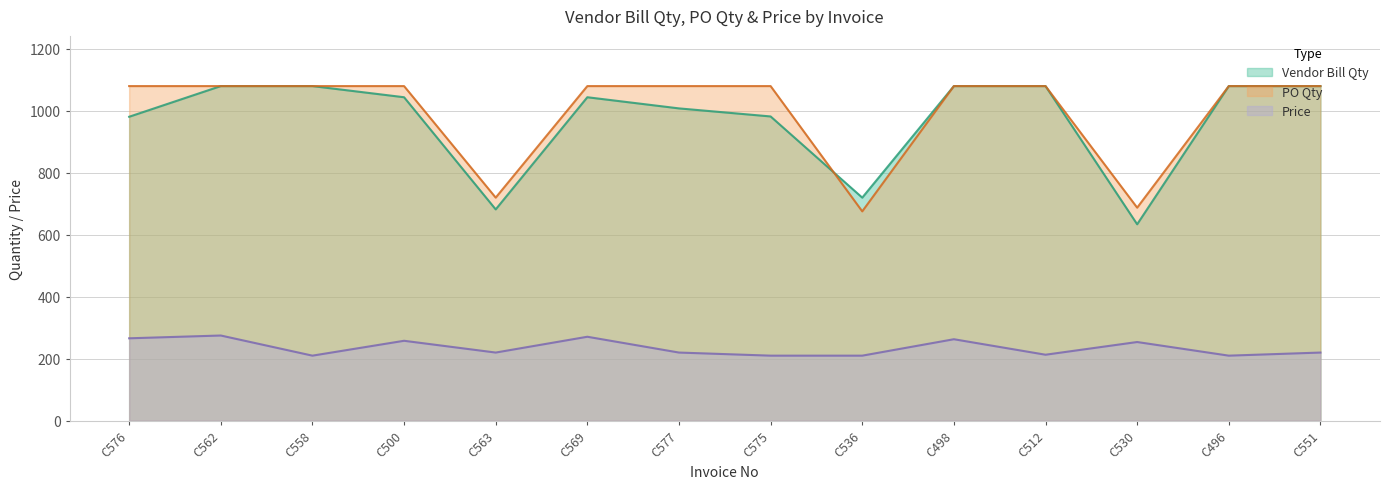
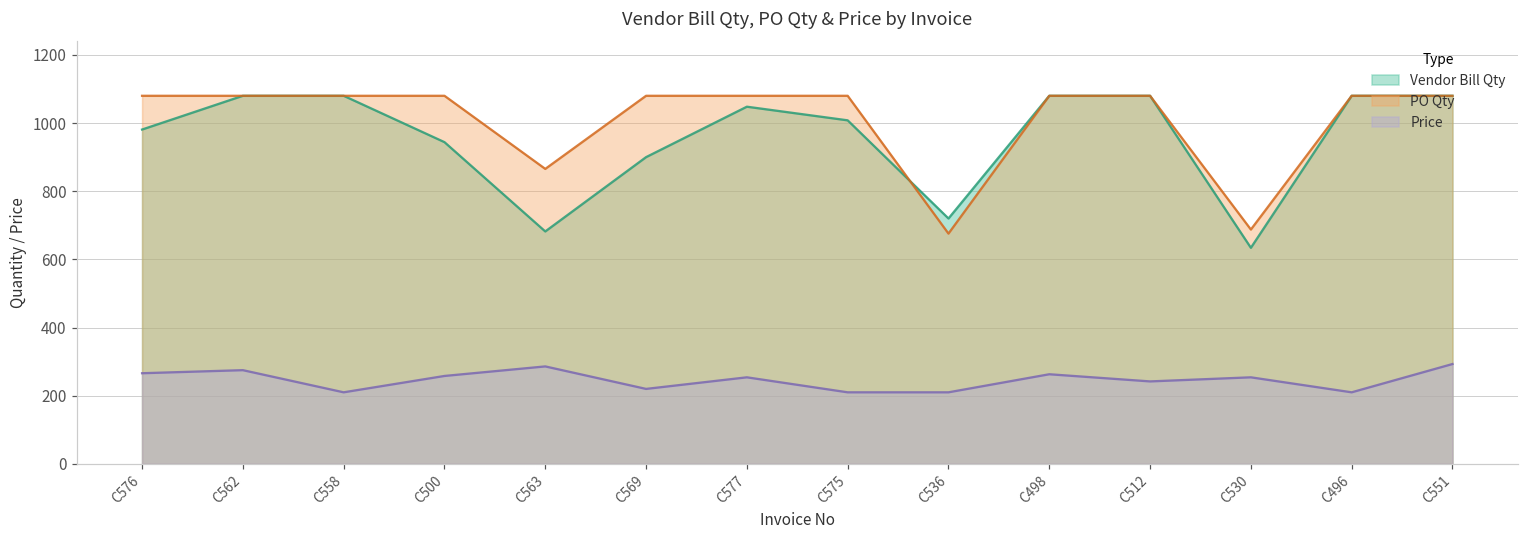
Vendor Bill Qty, C500: 1040 -> 940
PO Qty, C563: 720 -> 870
Price, C563: 220 -> 290
Vendor Bill Qty, C569: 1040 -> 900
Price, C569: 270 -> 220
Vendor Bill Qty, C577: 1010 -> 1050
Price, C577: 220 -> 250
Vendor Bill Qty, C575: 980 -> 1010
Price, C512: 210 -> 240
Price, C551: 220 -> 290
